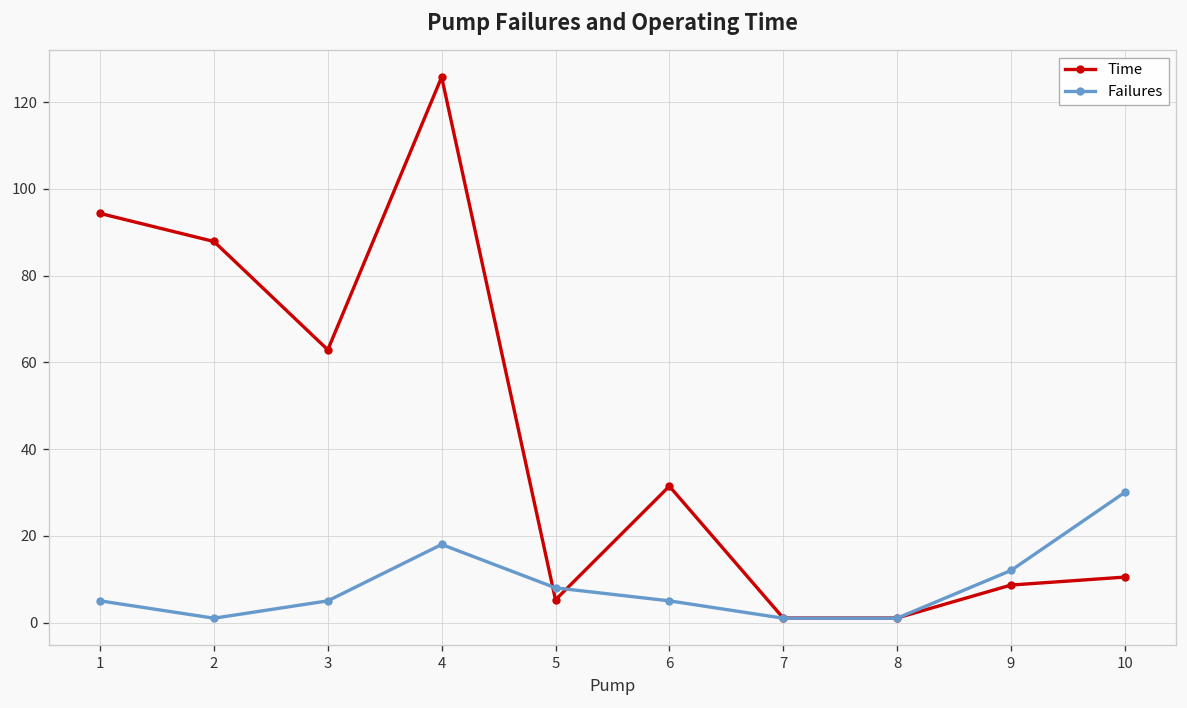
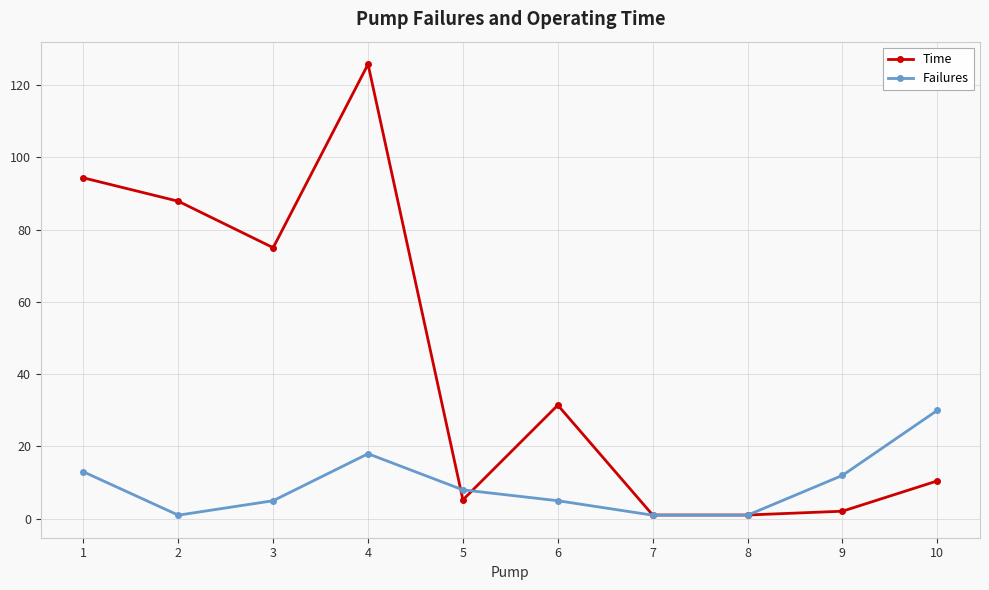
Failures, 1: 5 -> 13
Time, 3: 63 -> 75
Time, 9: 9 -> 2
